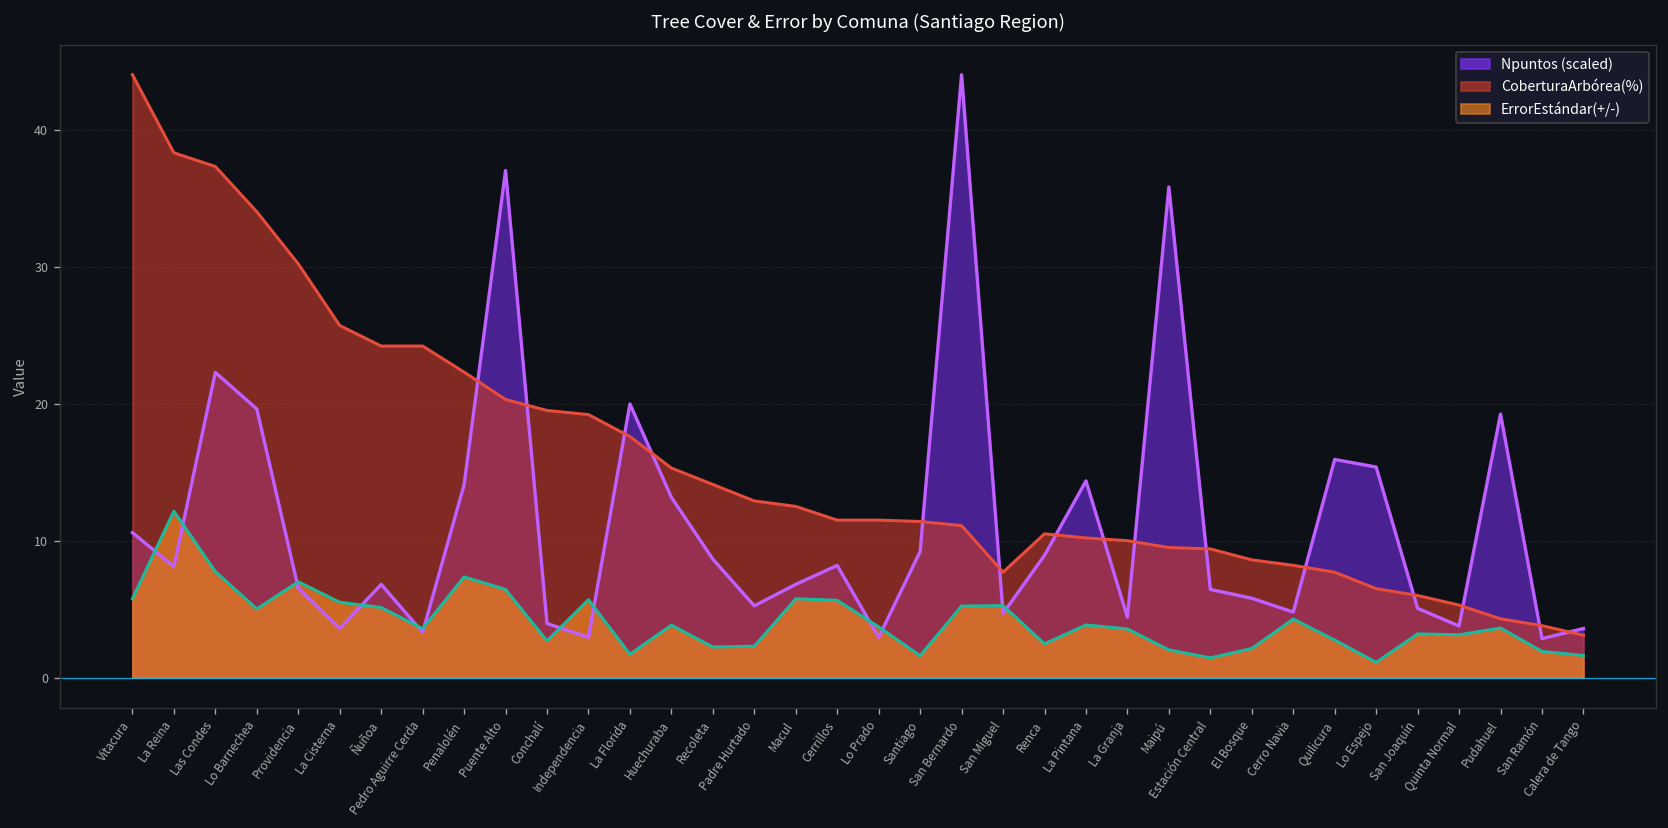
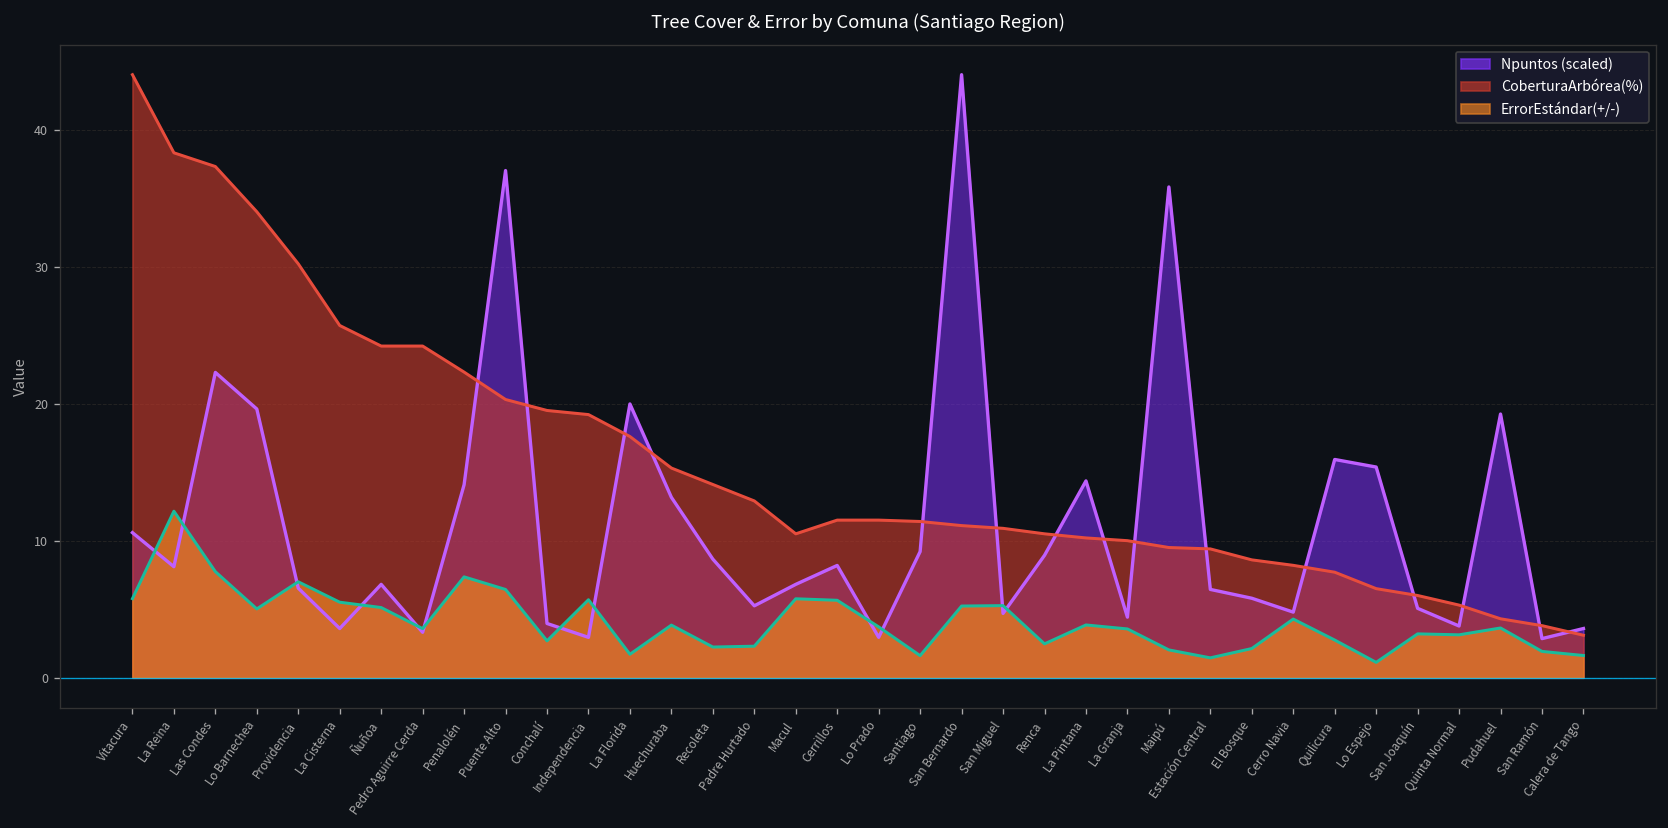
CoberturaArbórea(%), Macul: 12.5 -> 10.5
CoberturaArbórea(%), San Miguel: 7.7 -> 10.9
